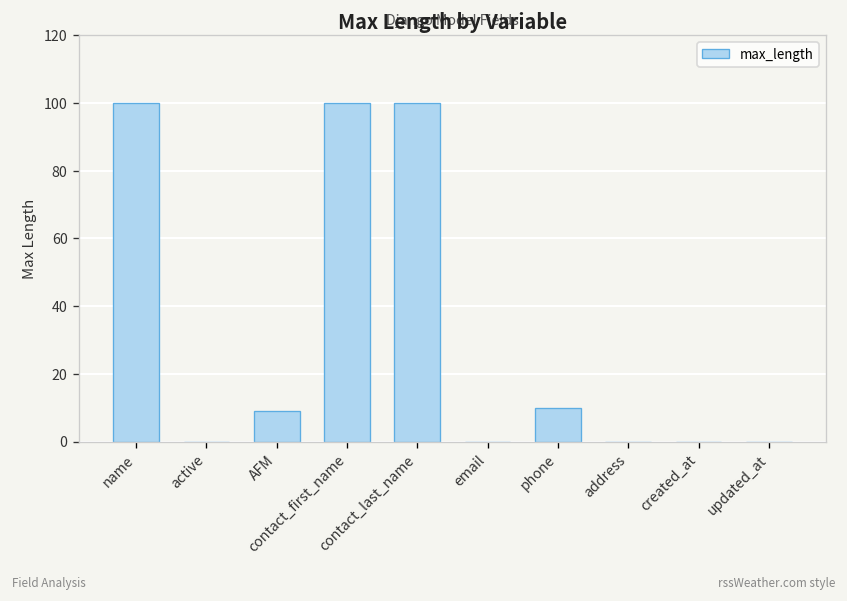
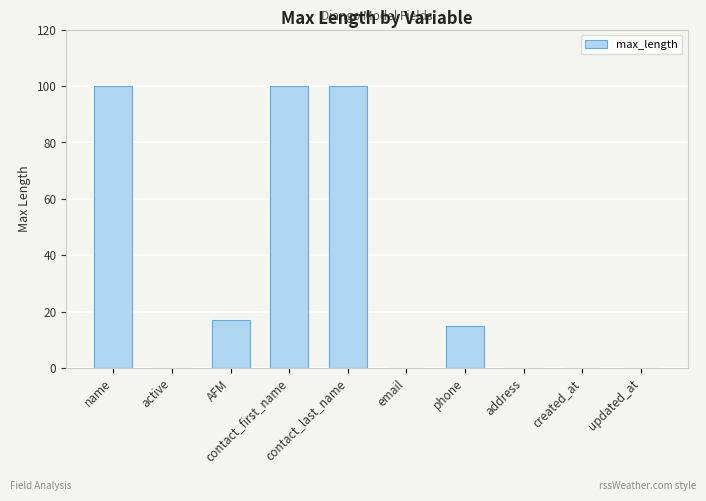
AFM: 9 -> 17
phone: 10 -> 15
